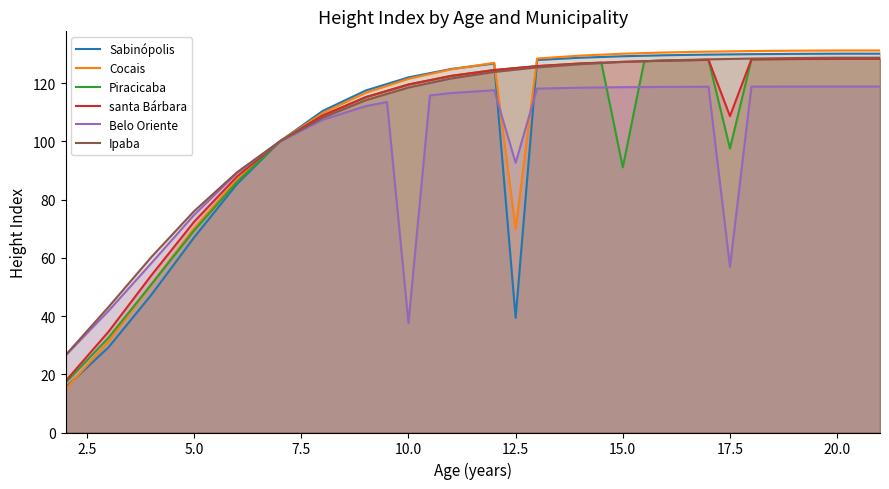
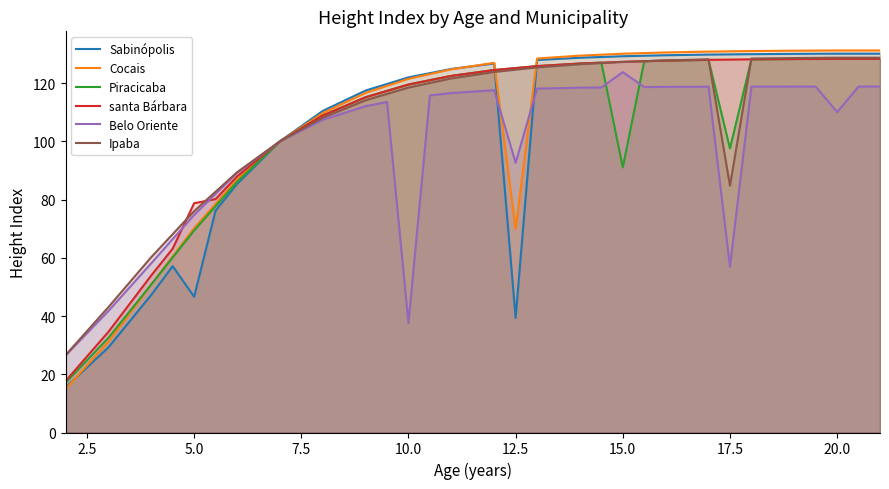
Sabinópolis, 5.0: 67 -> 47
santa Bárbara, 5.0: 72 -> 79
Belo Oriente, 15.0: 119 -> 124
santa Bárbara, 17.5: 109 -> 128
Ipaba, 17.5: 128 -> 85
Belo Oriente, 20.0: 119 -> 110
